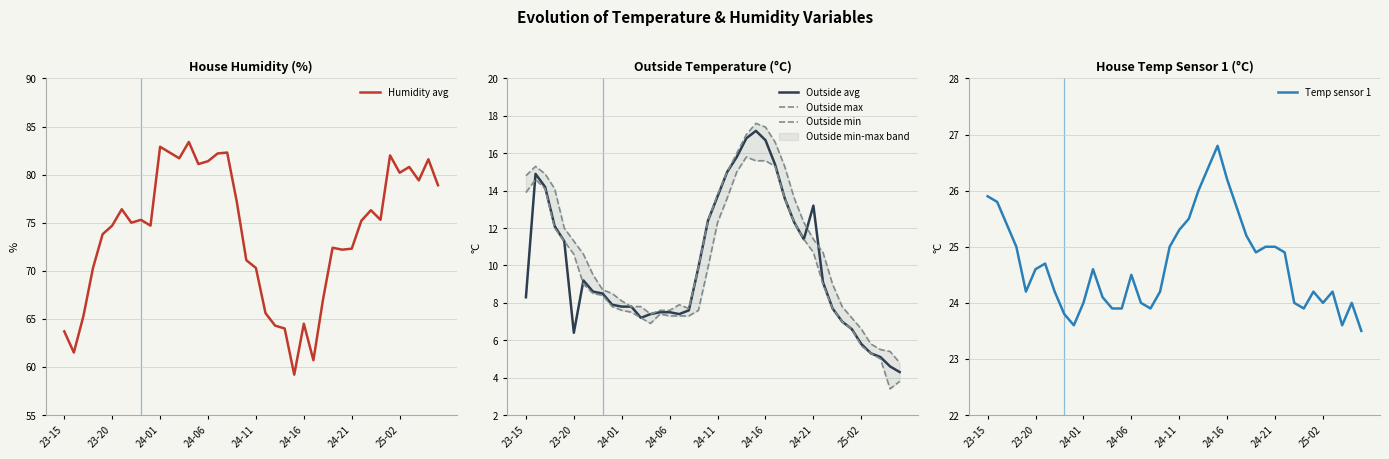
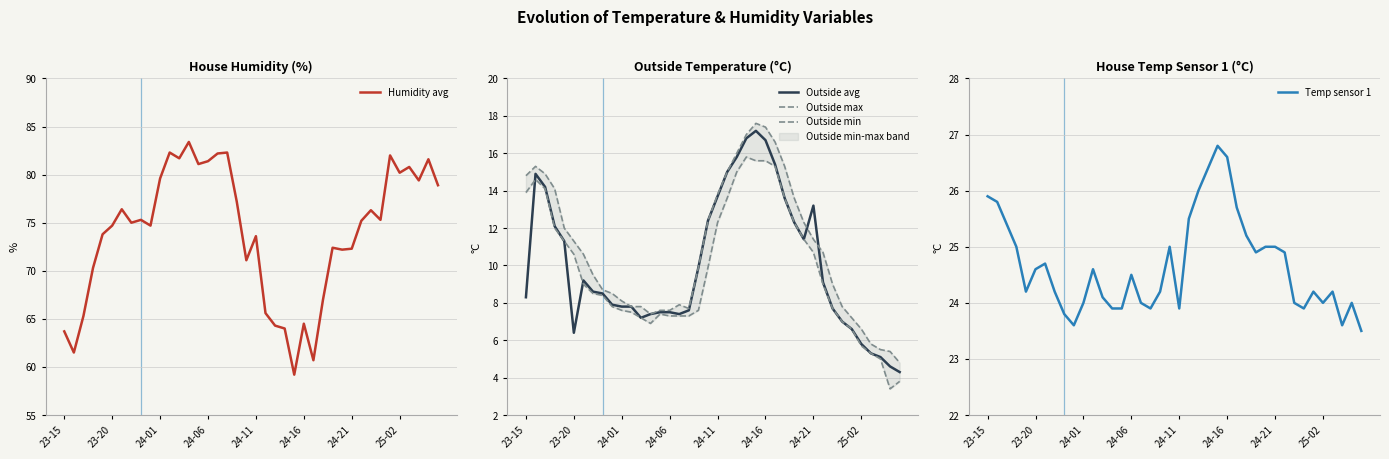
House Humidity (%), 24-01: 83 -> 80
House Humidity (%), 24-11: 70 -> 74
House Temp Sensor 1 (°C), 24-11: 25.3 -> 23.9
House Temp Sensor 1 (°C), 24-16: 26.2 -> 26.6
